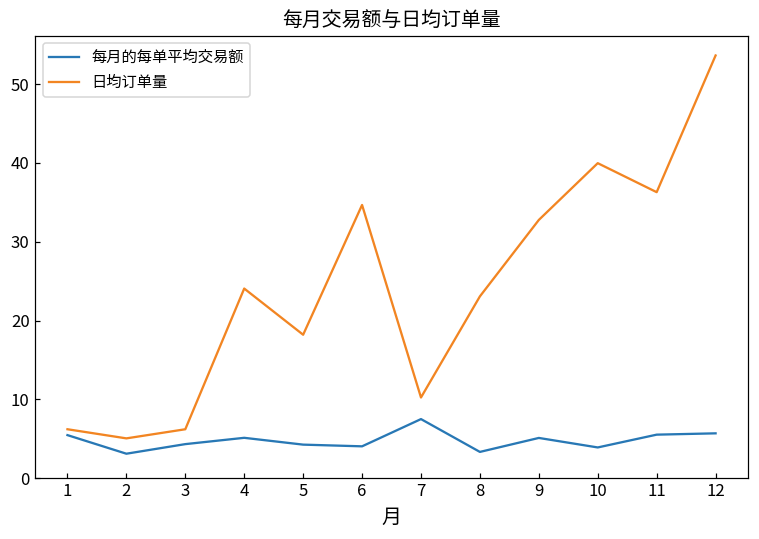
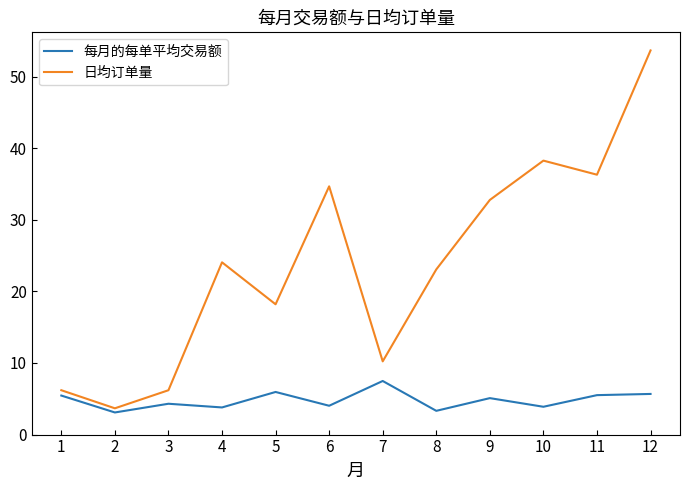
日均订单量, 2: 5 -> 4
每月的每单平均交易额, 4: 5 -> 4
每月的每单平均交易额, 5: 4 -> 6
日均订单量, 10: 40 -> 38
